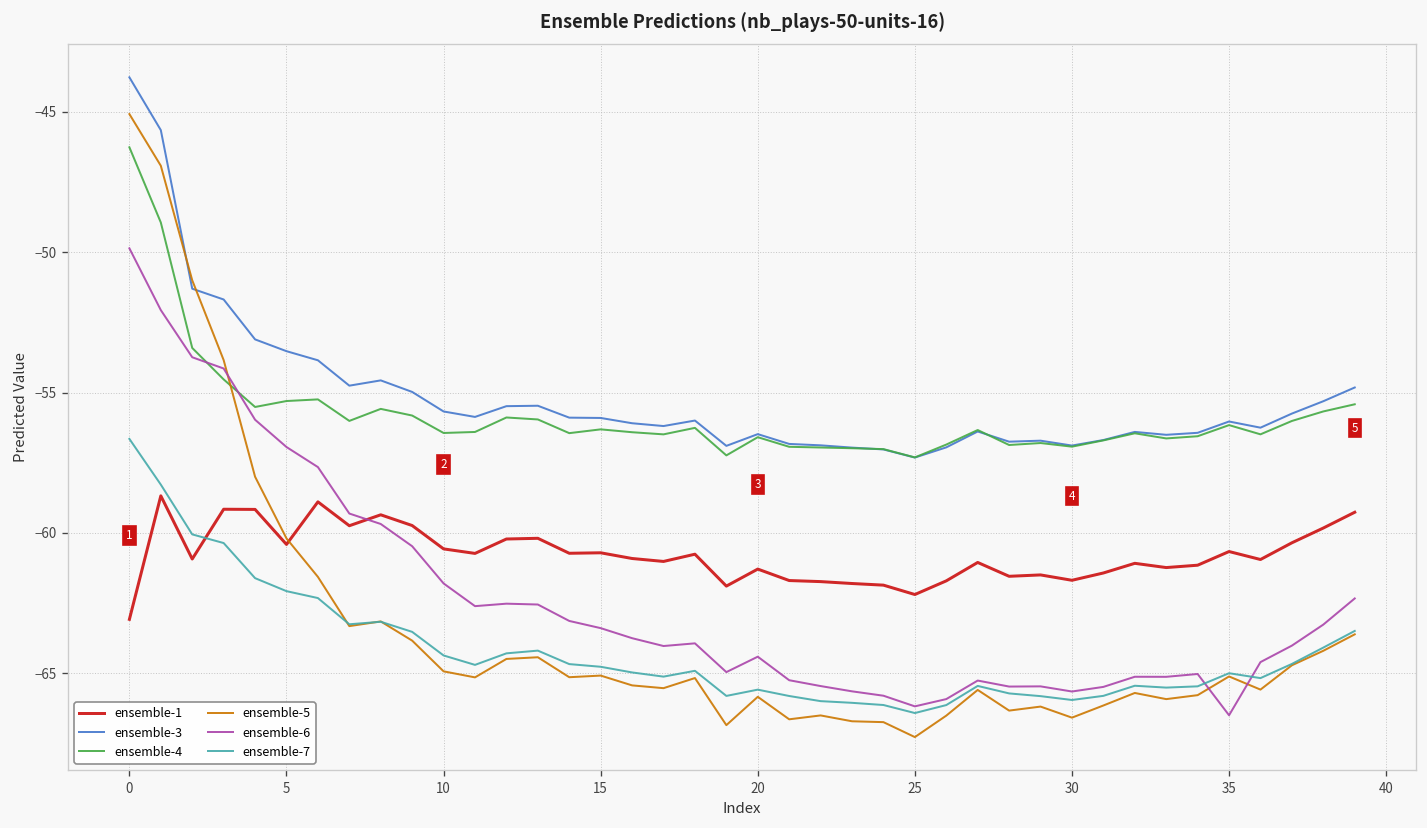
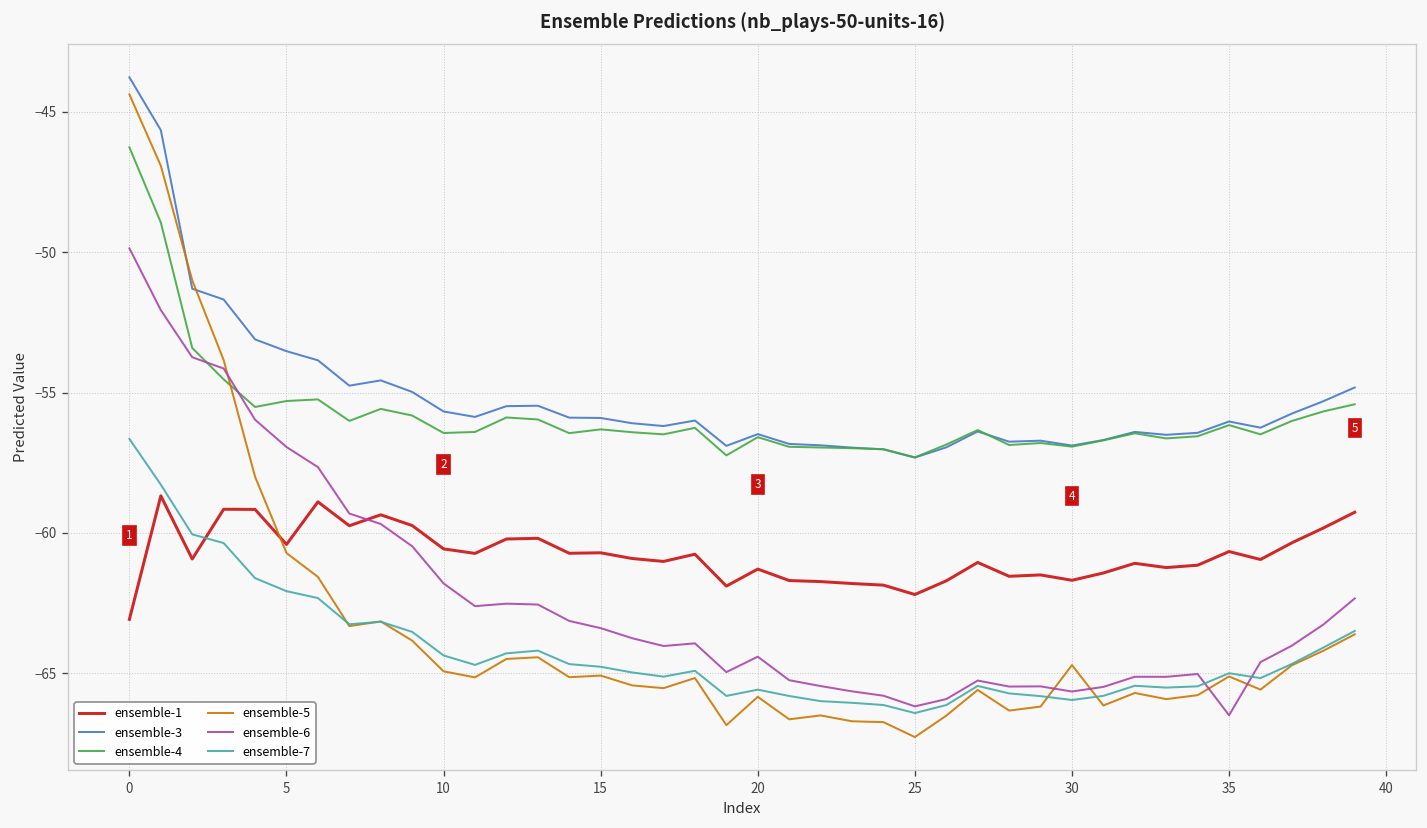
ensemble-5, 0: -45.1 -> -44.4
ensemble-5, 5: -60.2 -> -60.7
ensemble-5, 30: -66.6 -> -64.7
